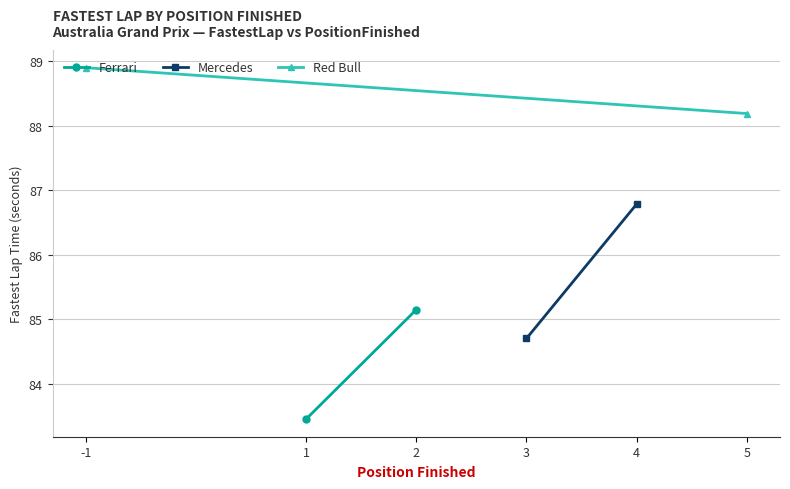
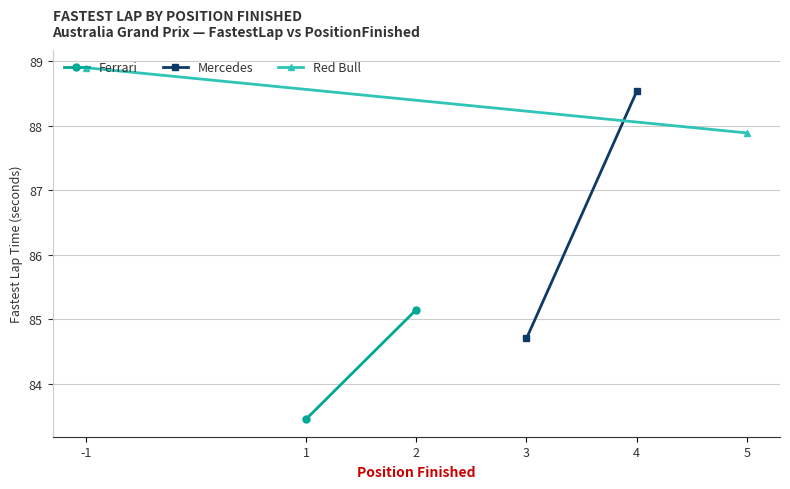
Mercedes, 4: 86.8 -> 88.5
Red Bull, 5: 88.2 -> 87.9
